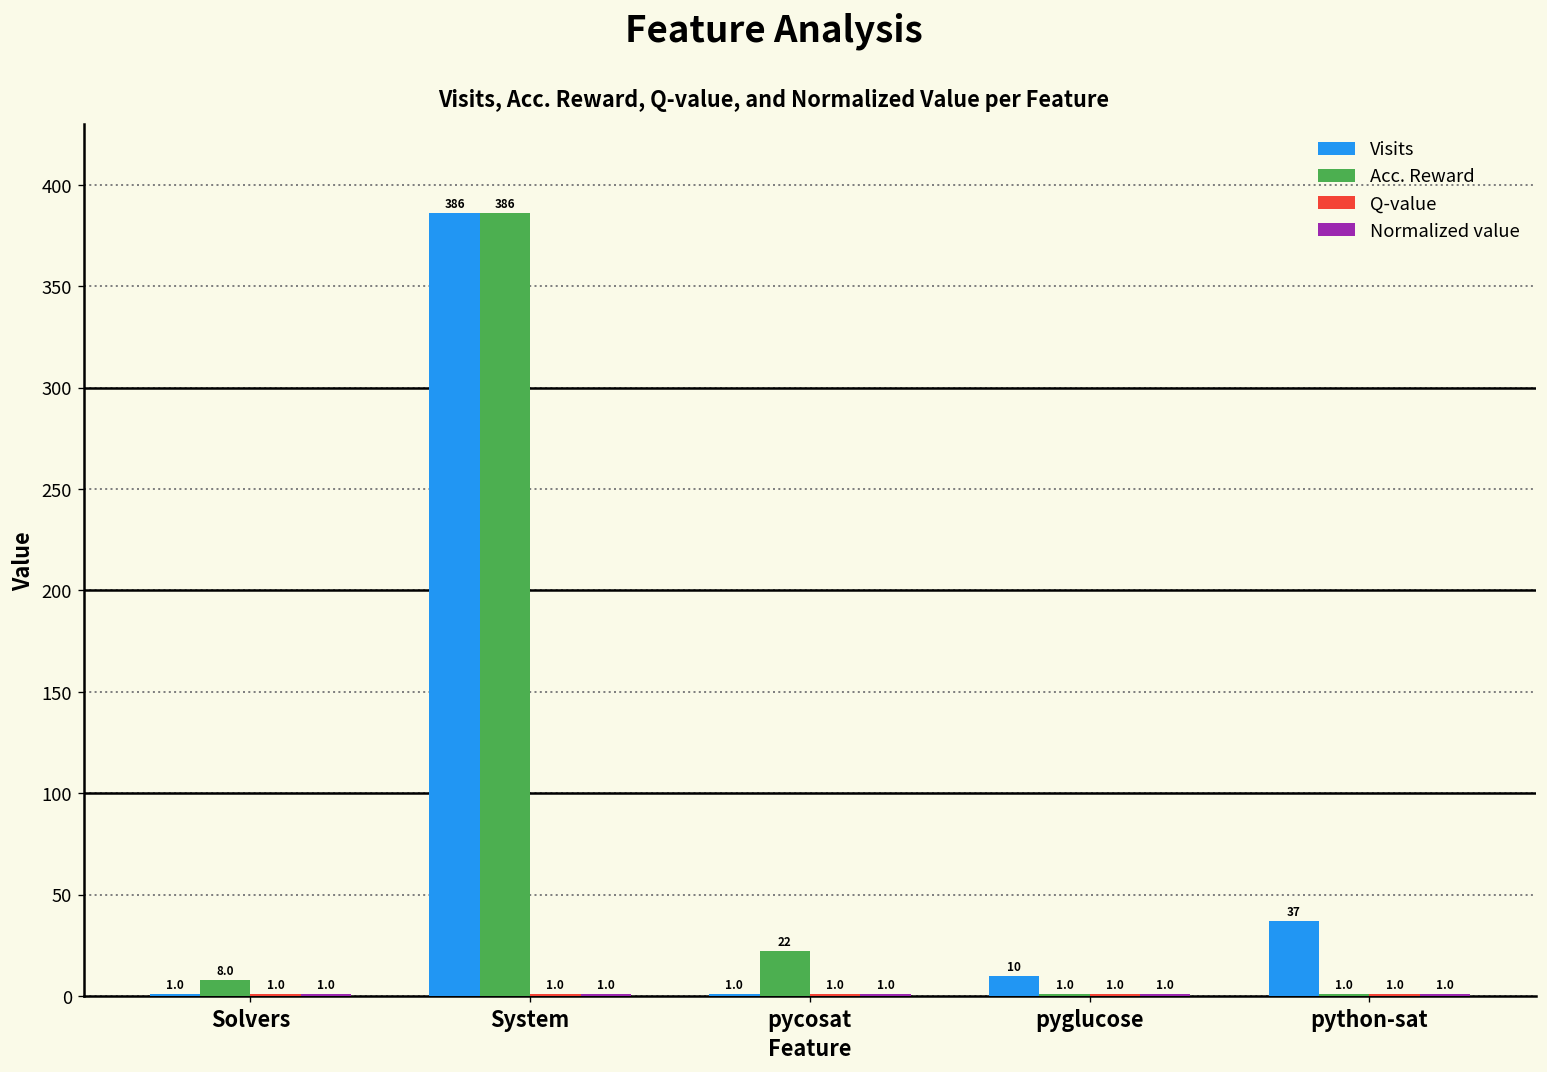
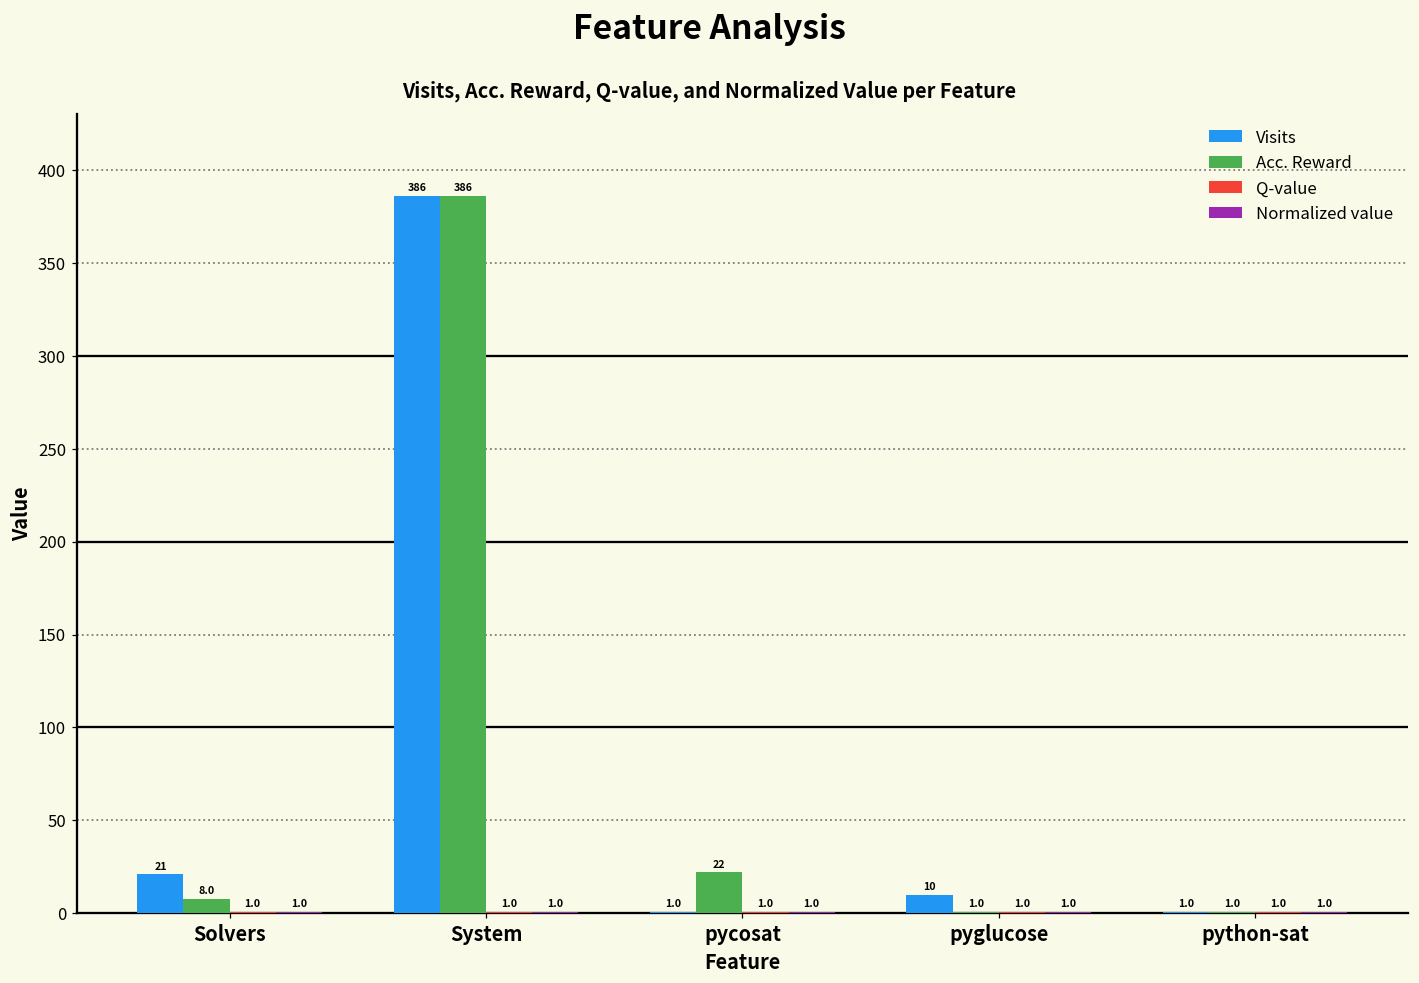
Visits, Solvers: 1.0 -> 21
Visits, python-sat: 37 -> 1.0
